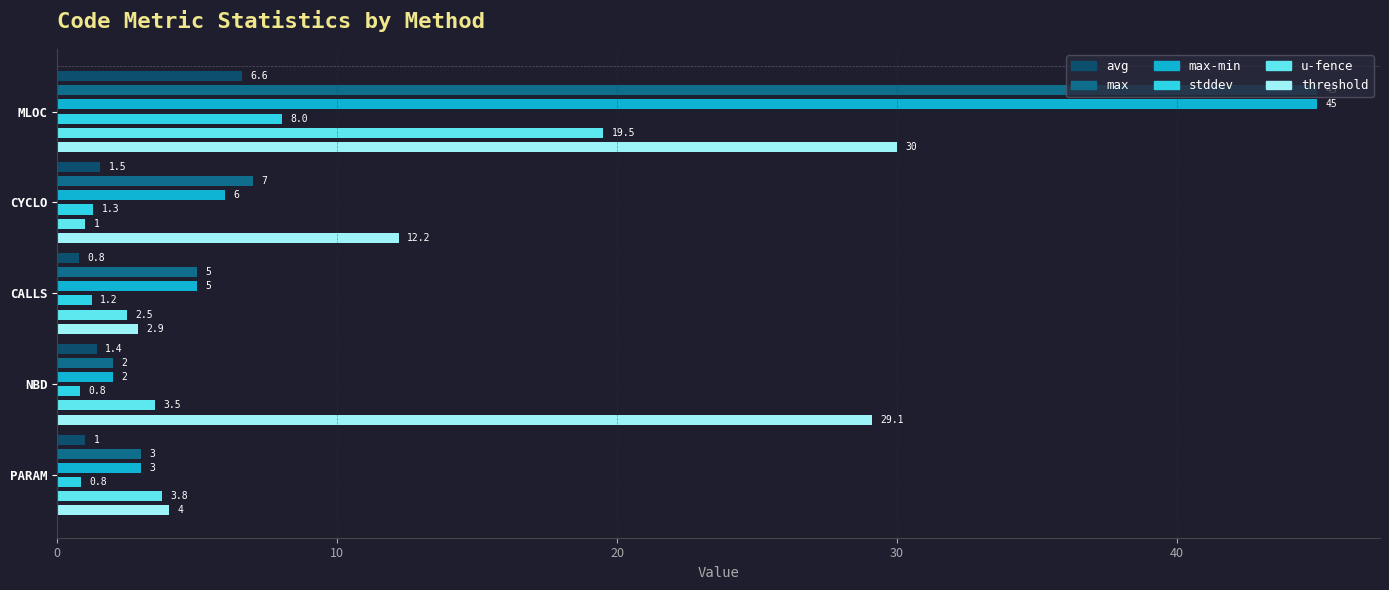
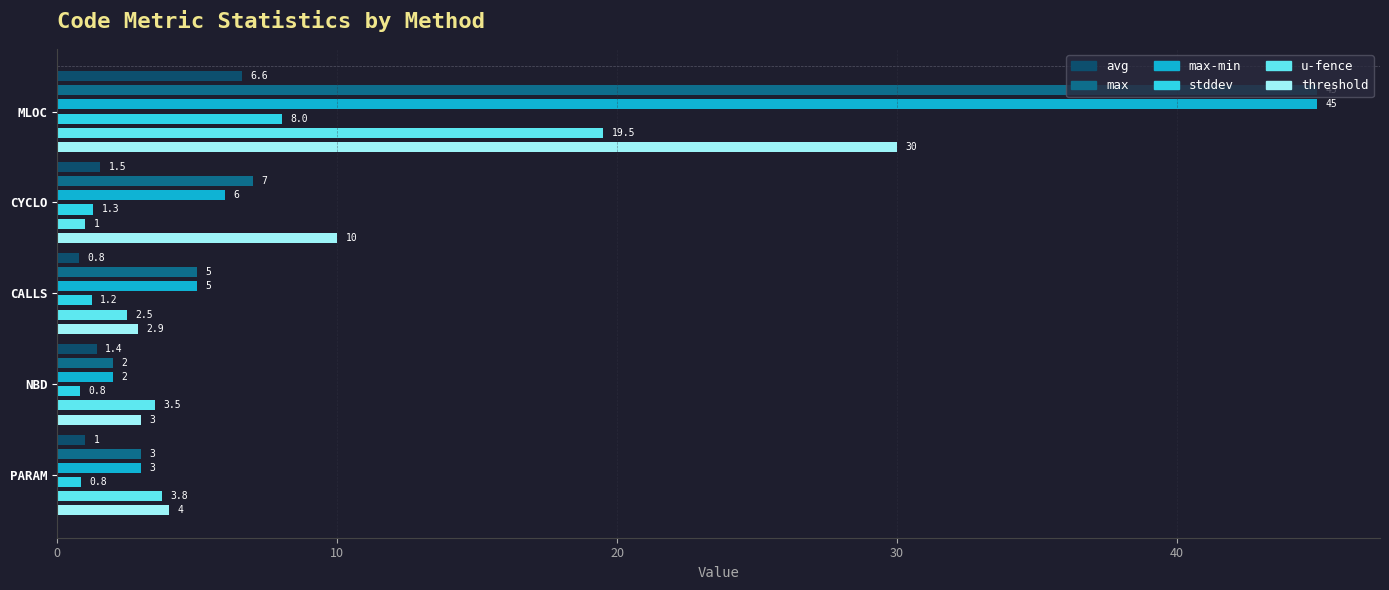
threshold, CYCLO: 12.2 -> 10
threshold, NBD: 29.1 -> 3
